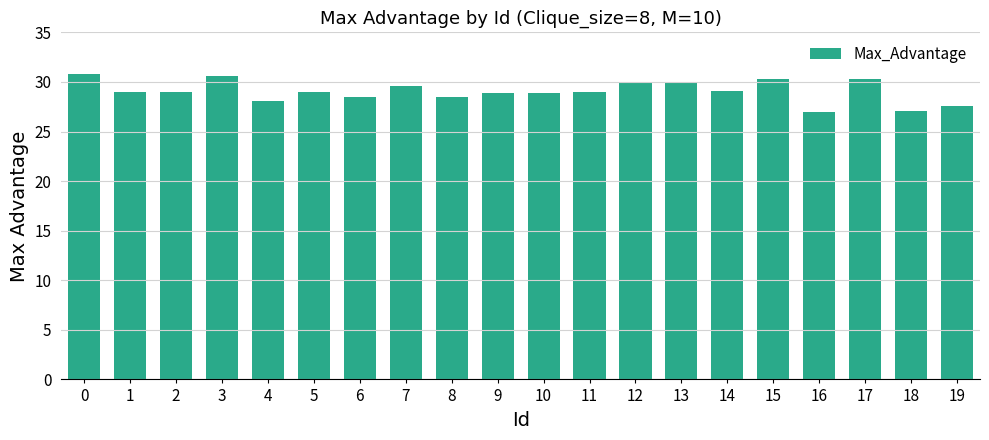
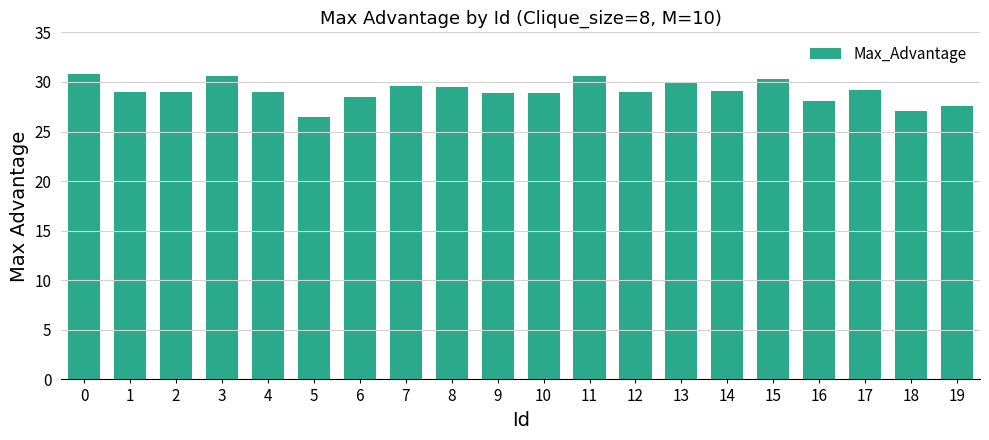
4: 28 -> 29
5: 29 -> 26
8: 28 -> 29
11: 29 -> 31
12: 30 -> 29
16: 27 -> 28
17: 30 -> 29
